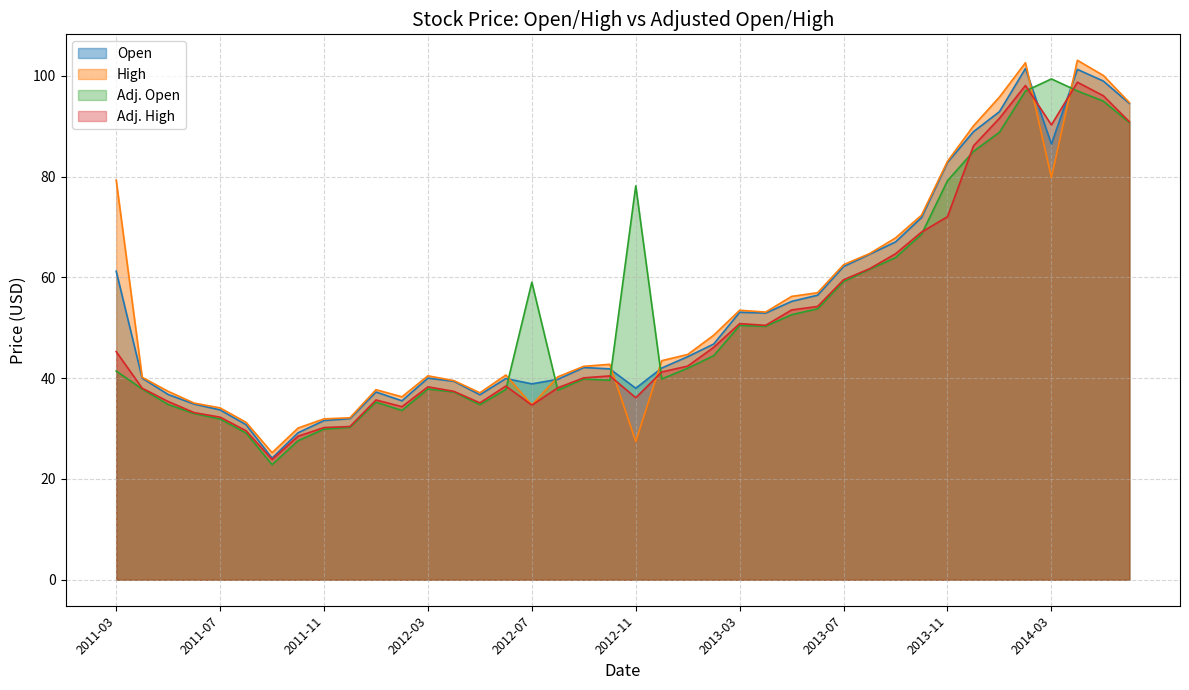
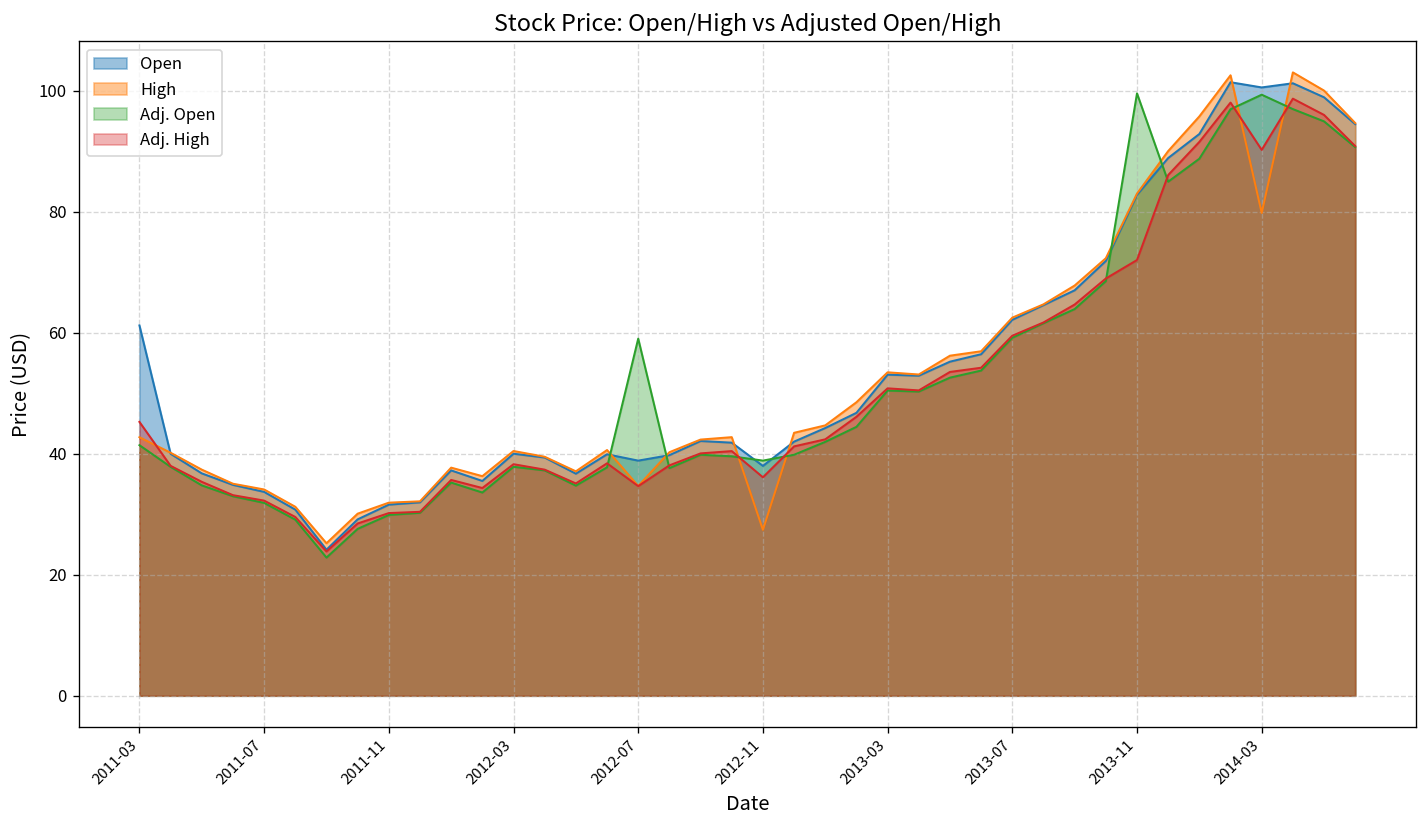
High, 2011-03: 79 -> 43
Adj. Open, 2012-11: 78 -> 39
Adj. Open, 2013-11: 79 -> 100
Open, 2014-03: 86 -> 101
